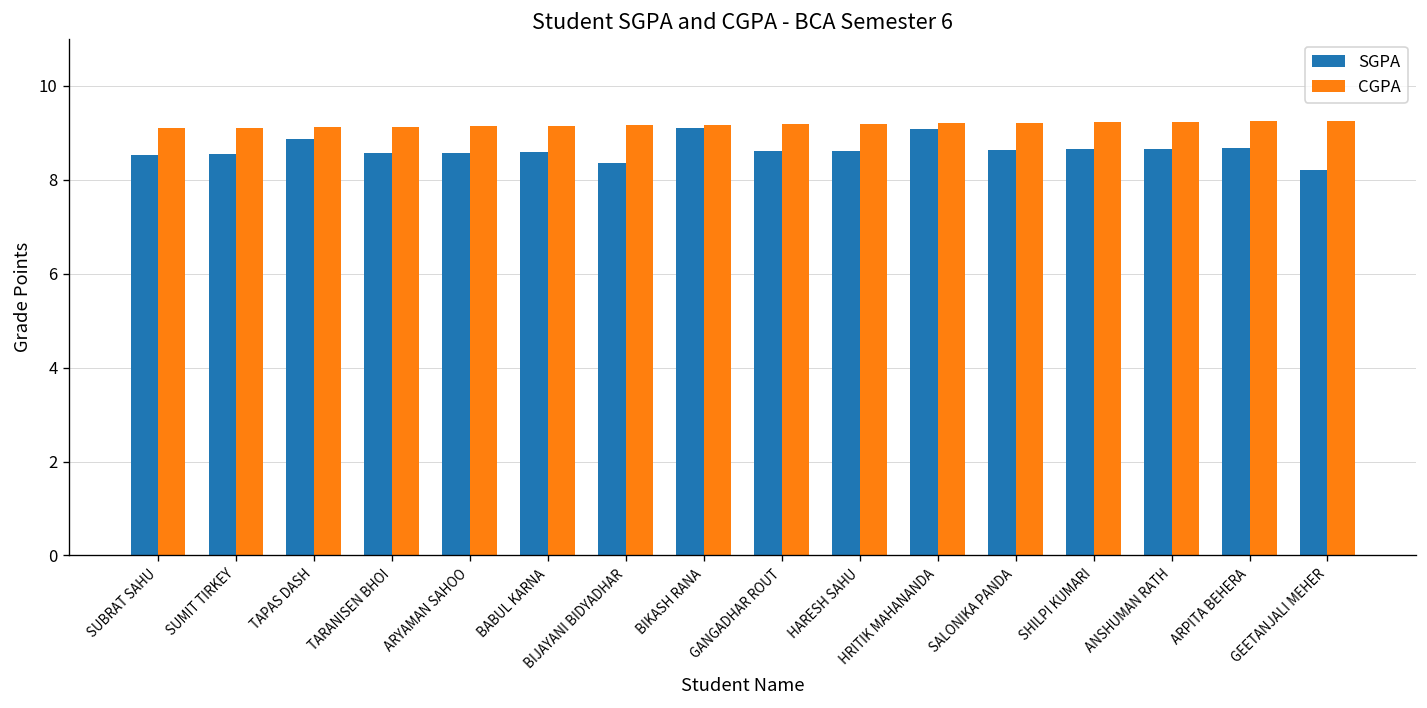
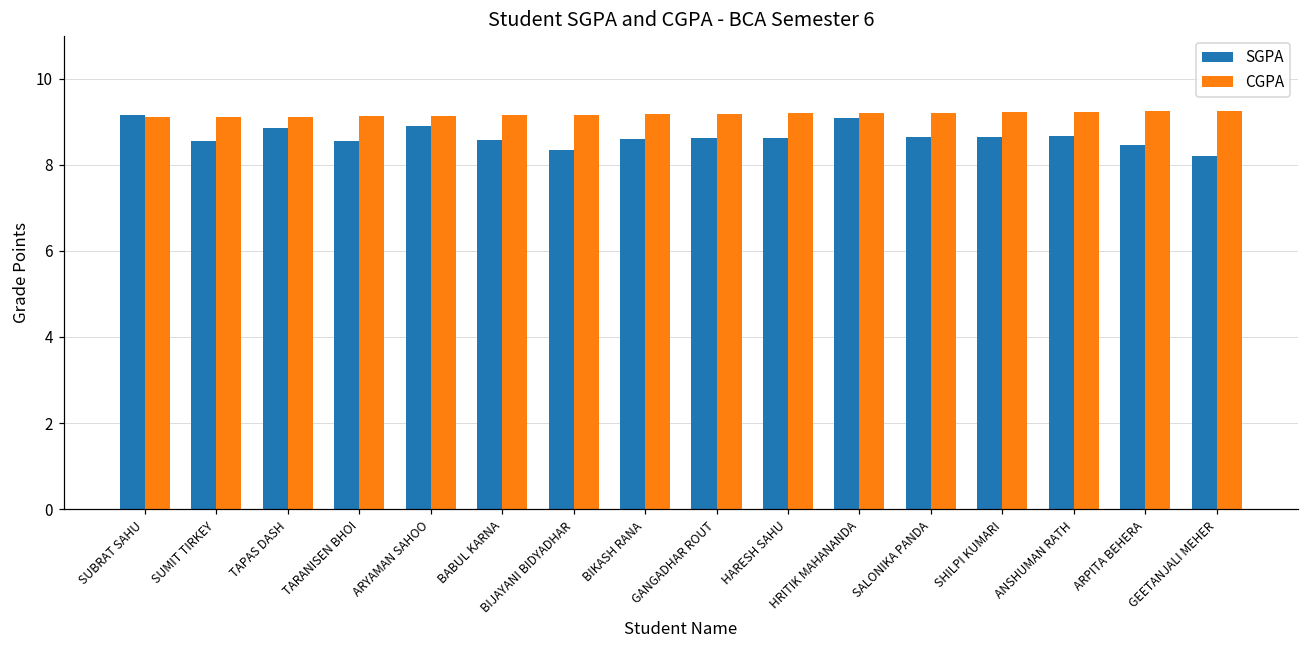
SGPA, SUBRAT SAHU: 8.5 -> 9.2
SGPA, ARYAMAN SAHOO: 8.6 -> 8.9
SGPA, BIKASH RANA: 9.1 -> 8.6
SGPA, ARPITA BEHERA: 8.7 -> 8.5
